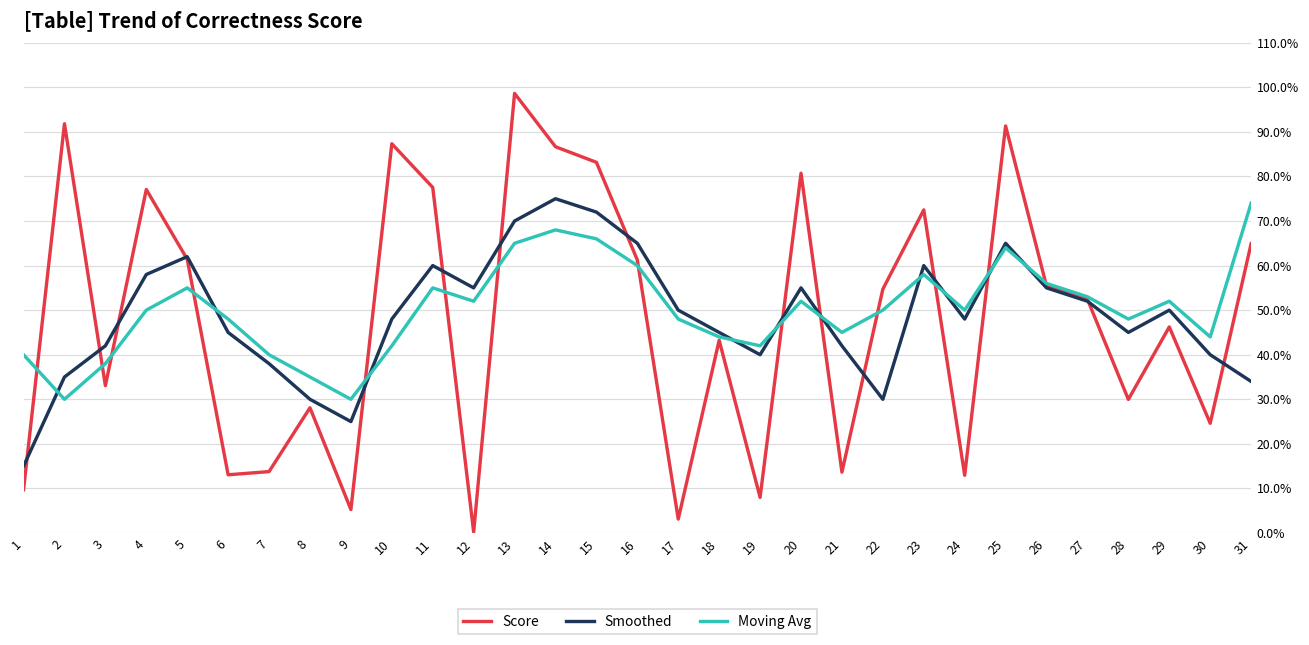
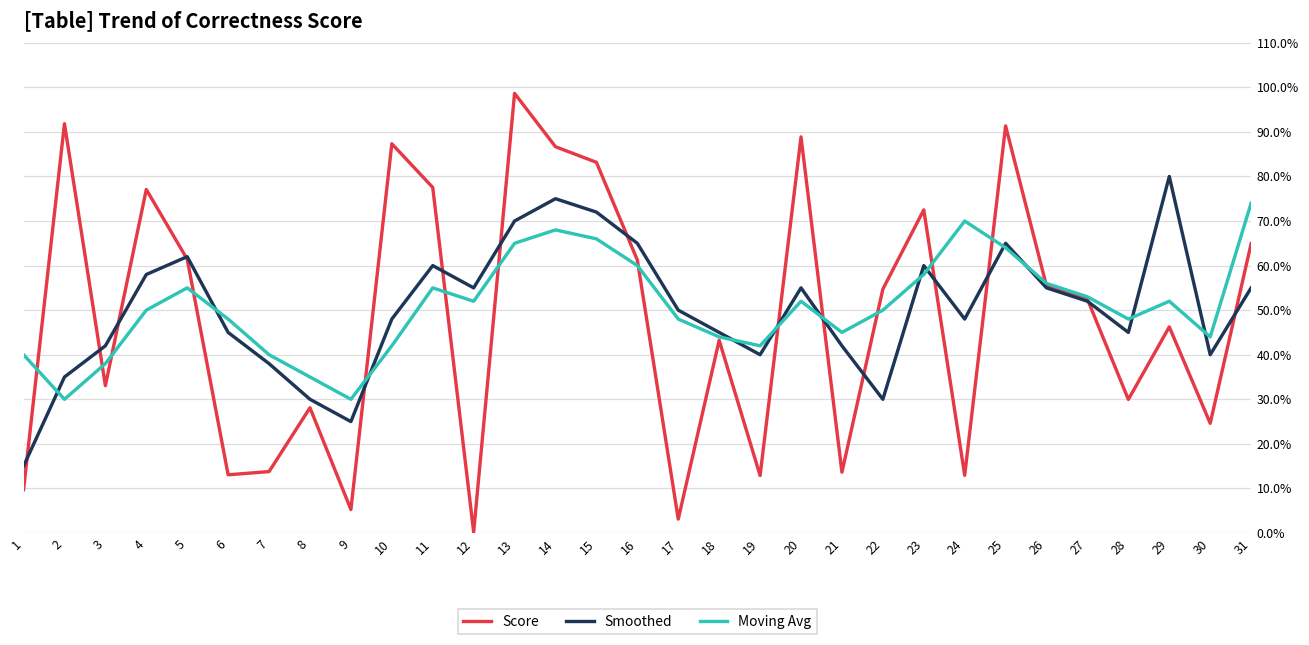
Score, 19: 8% -> 13%
Score, 20: 81% -> 89%
Moving Avg, 24: 50% -> 70%
Smoothed, 29: 50% -> 80%
Smoothed, 31: 34% -> 55%
